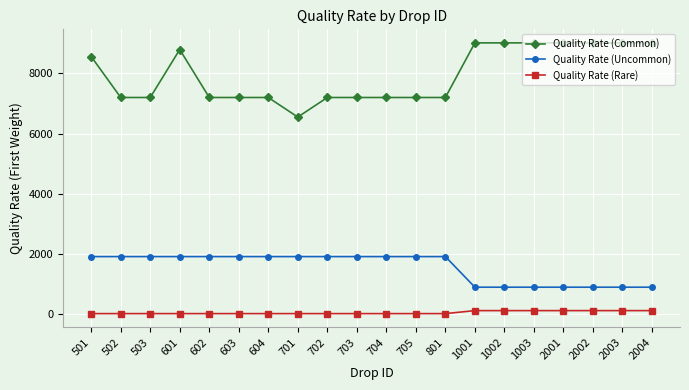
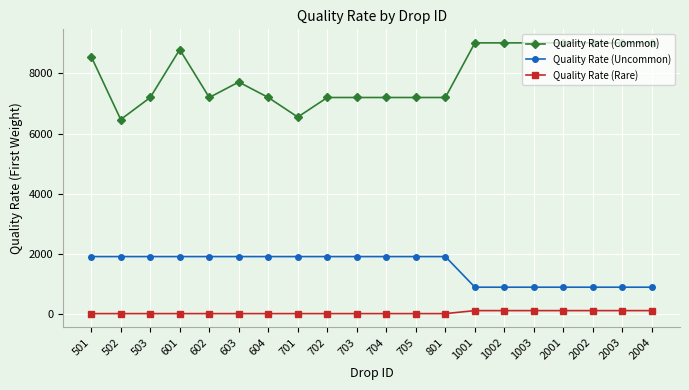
Quality Rate (Common), 502: 7200 -> 6500
Quality Rate (Common), 603: 7200 -> 7700
